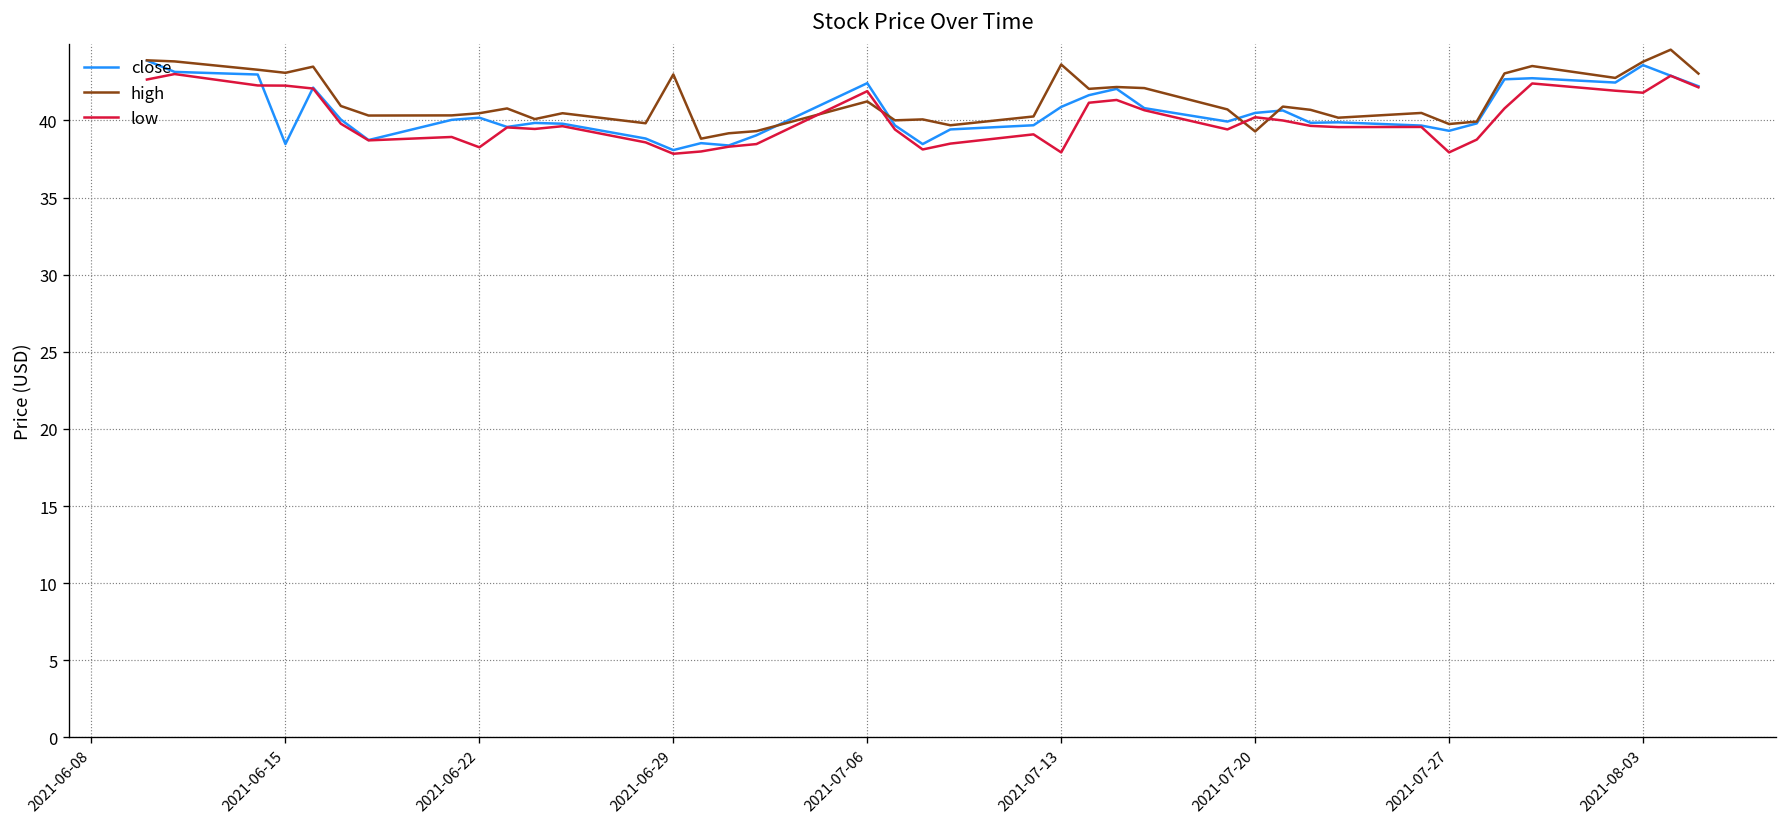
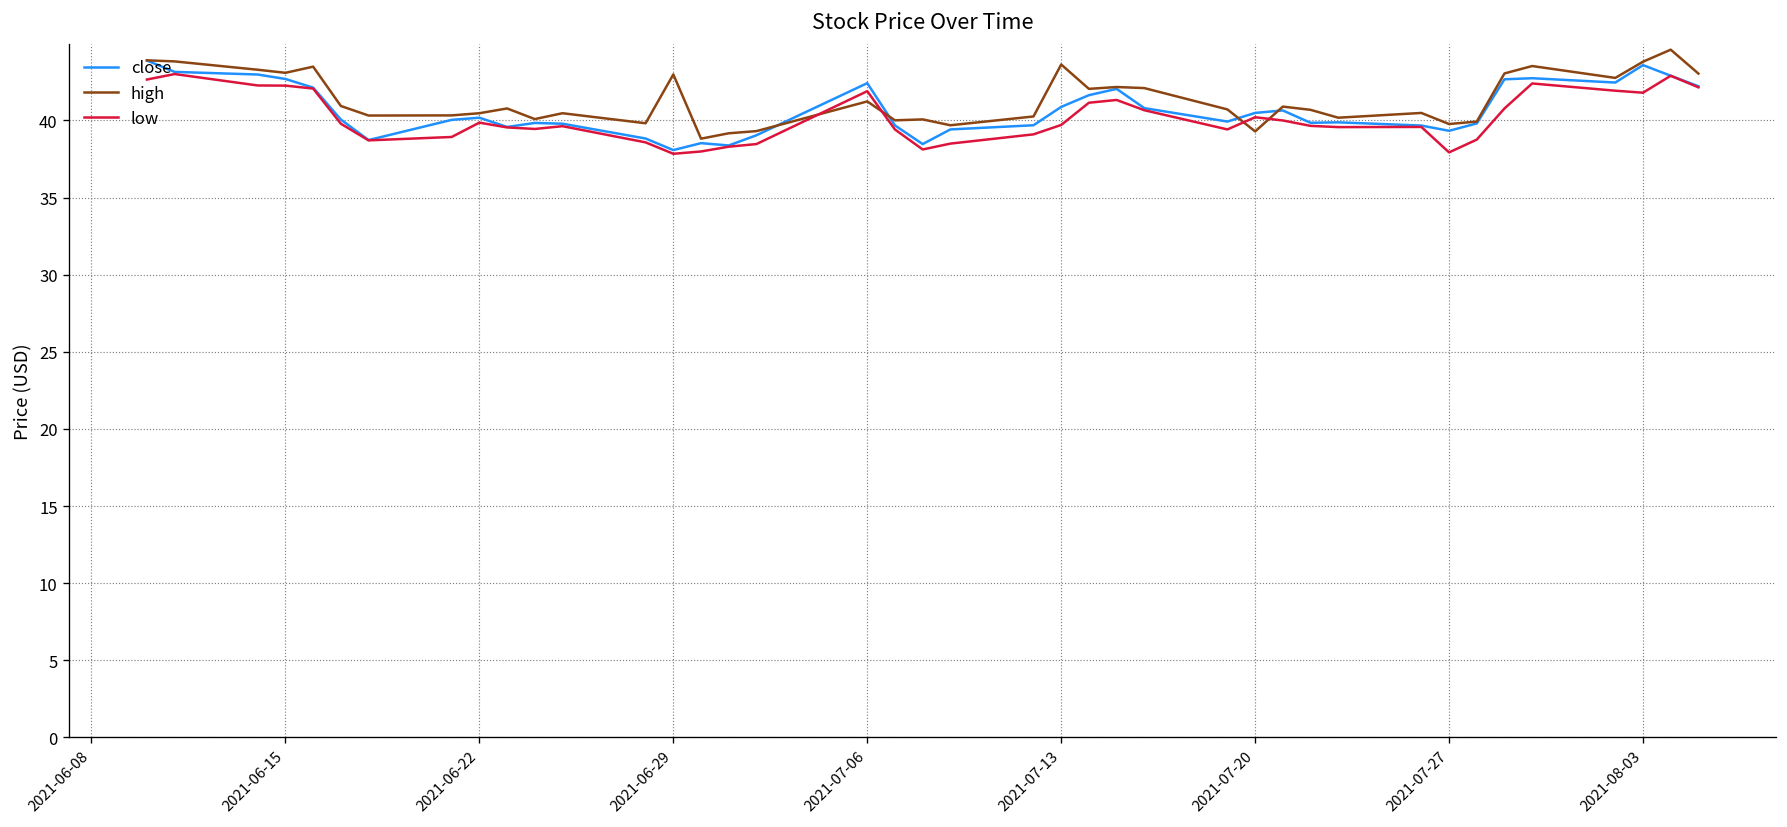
close, 2021-06-15: 38.5 -> 42.7
low, 2021-06-22: 38.3 -> 39.9
low, 2021-07-13: 37.9 -> 39.7
